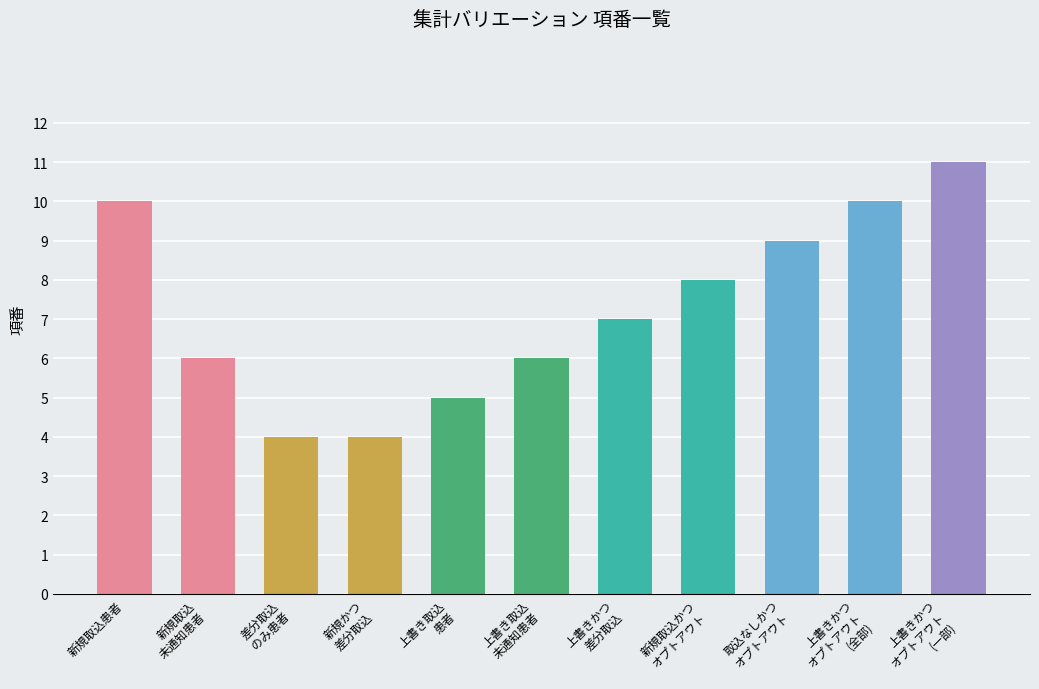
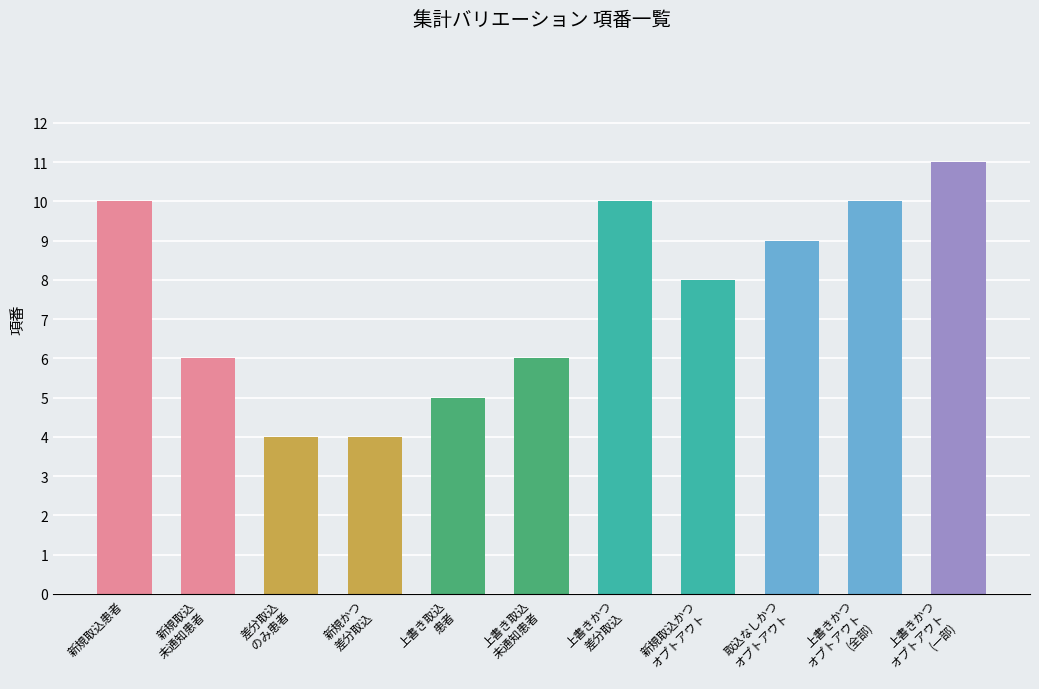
上書きかつ 差分取込: 7 -> 10
